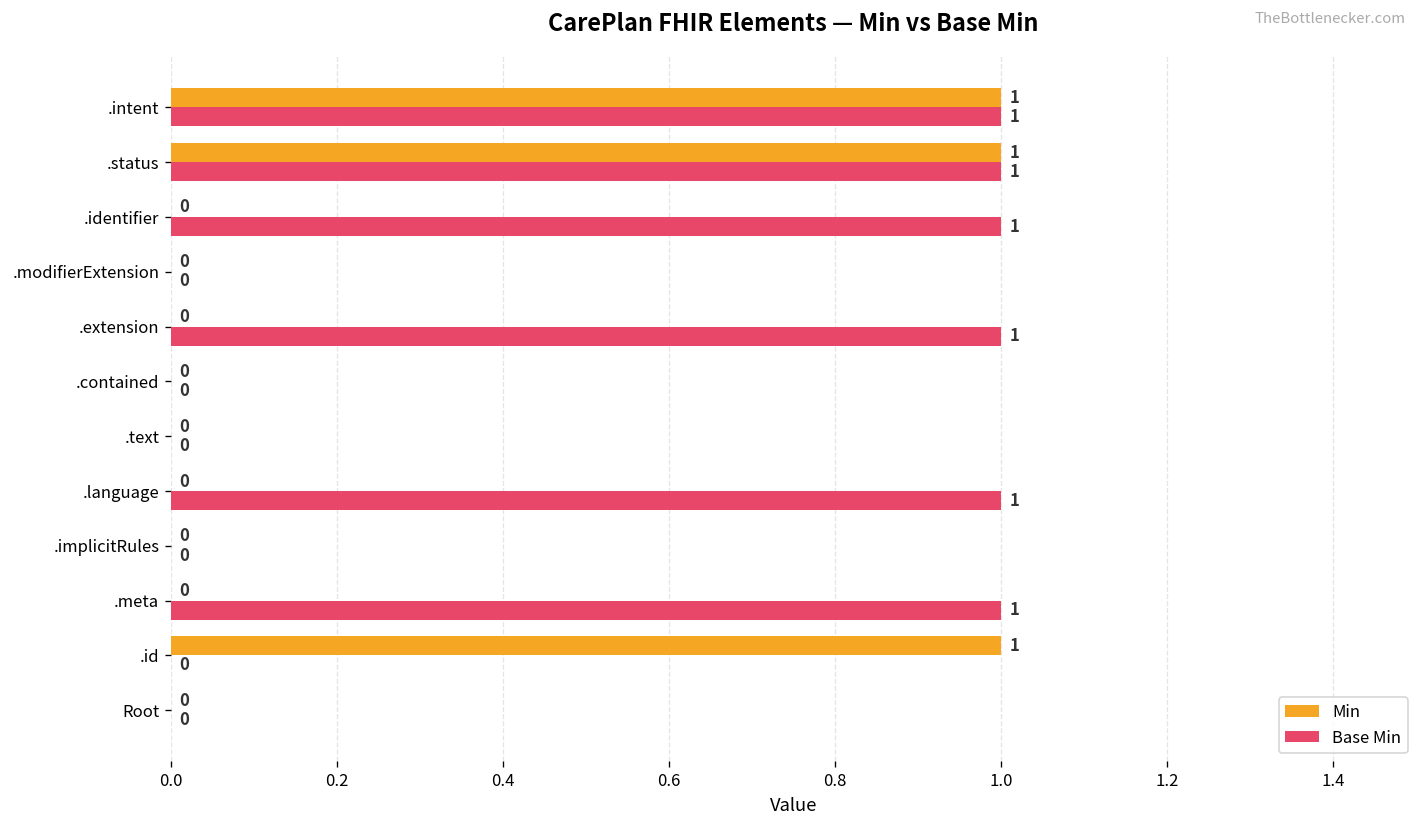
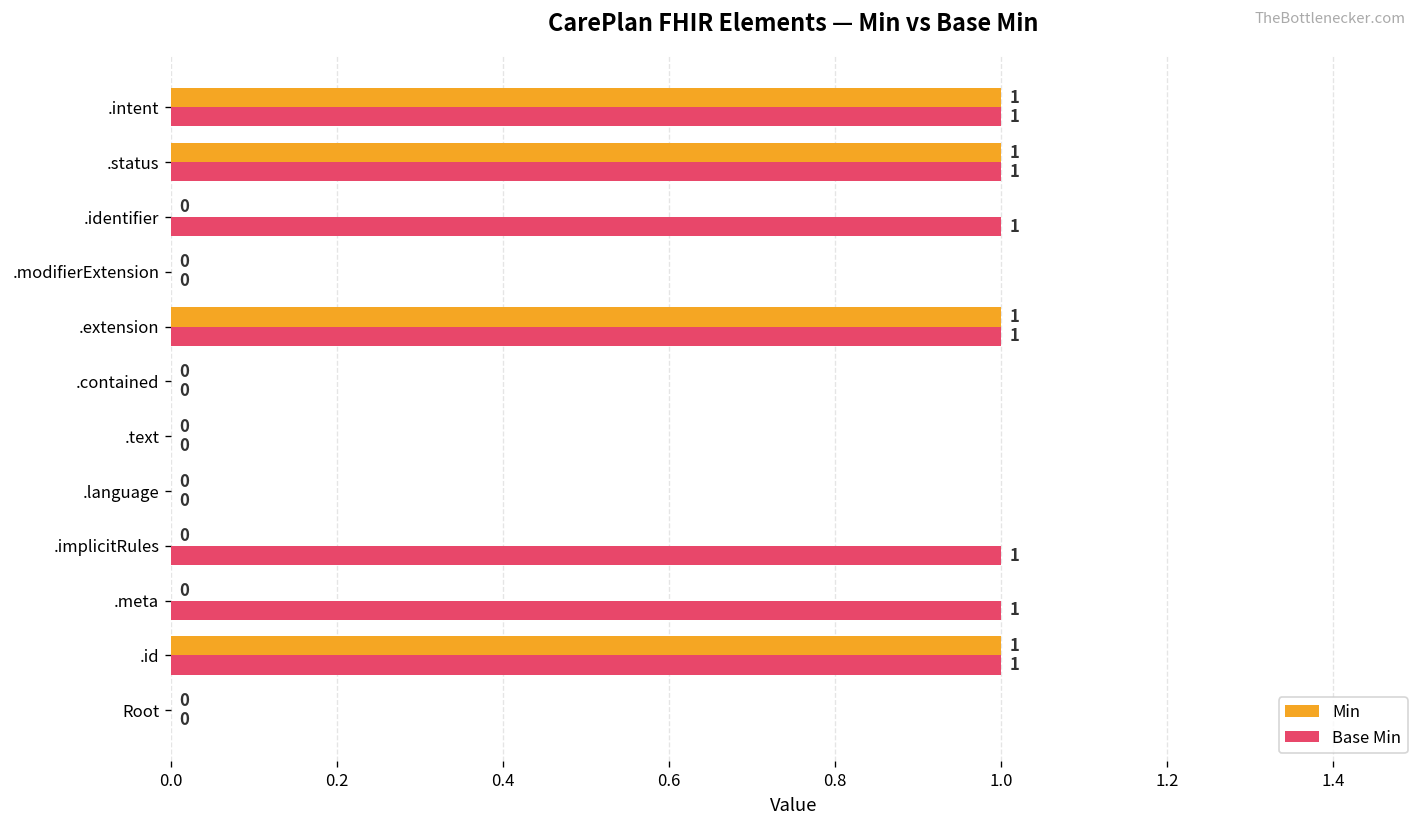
Min, .extension: 0 -> 1
Base Min, .language: 1 -> 0
Base Min, .implicitRules: 0 -> 1
Base Min, .id: 0 -> 1
